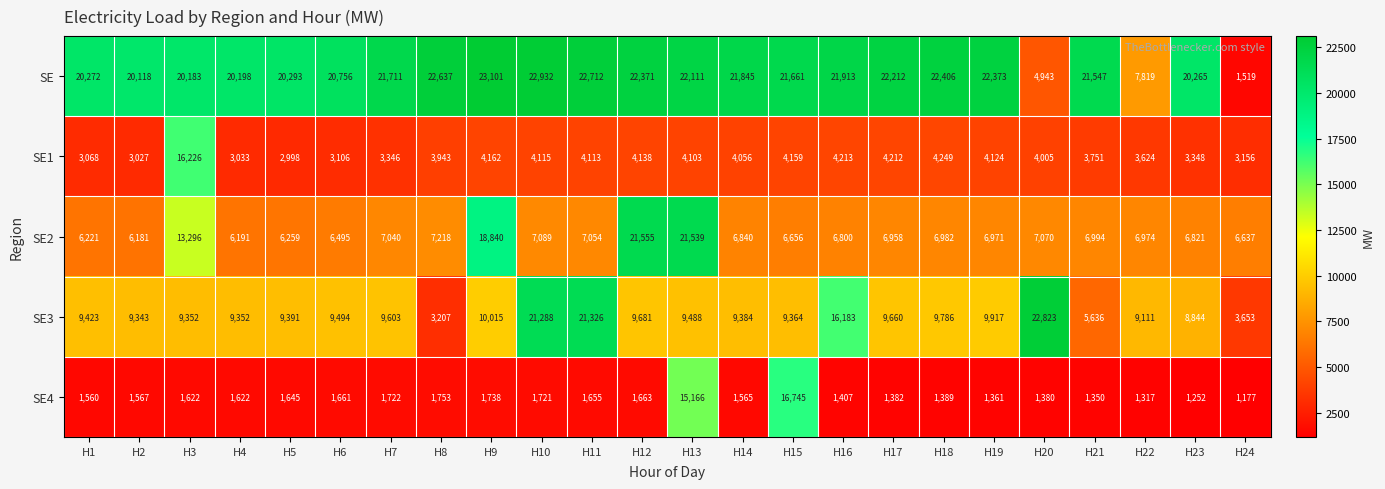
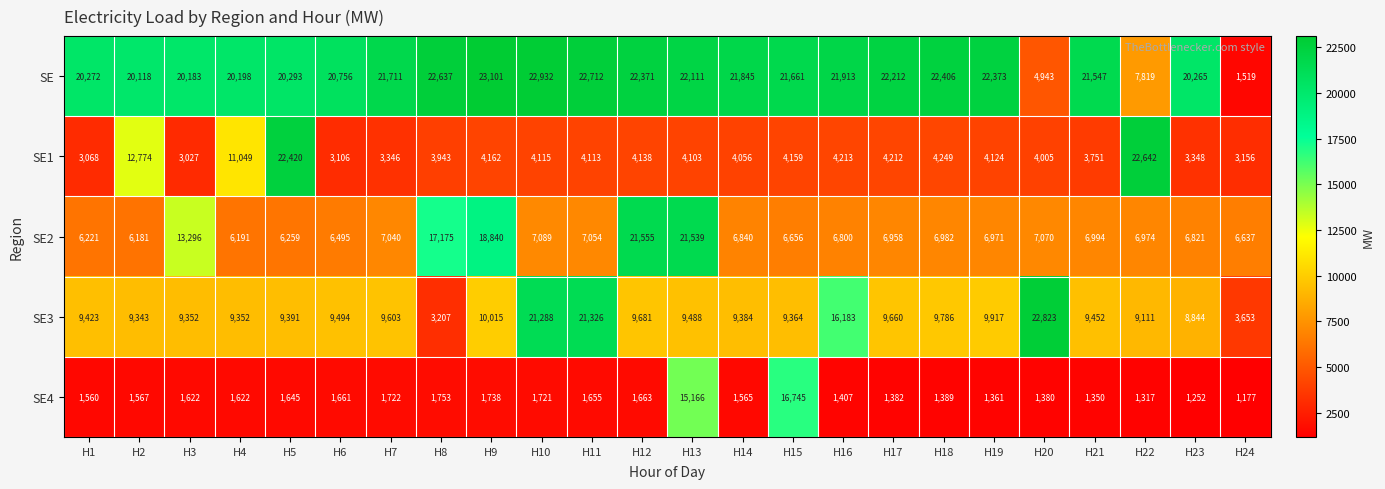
SE1, H2: 3,027 -> 12,774
SE1, H3: 16,226 -> 3,027
SE1, H4: 3,033 -> 11,049
SE1, H5: 2,998 -> 22,420
SE1, H22: 3,624 -> 22,642
SE2, H8: 7,218 -> 17,175
SE3, H21: 5,636 -> 9,452
